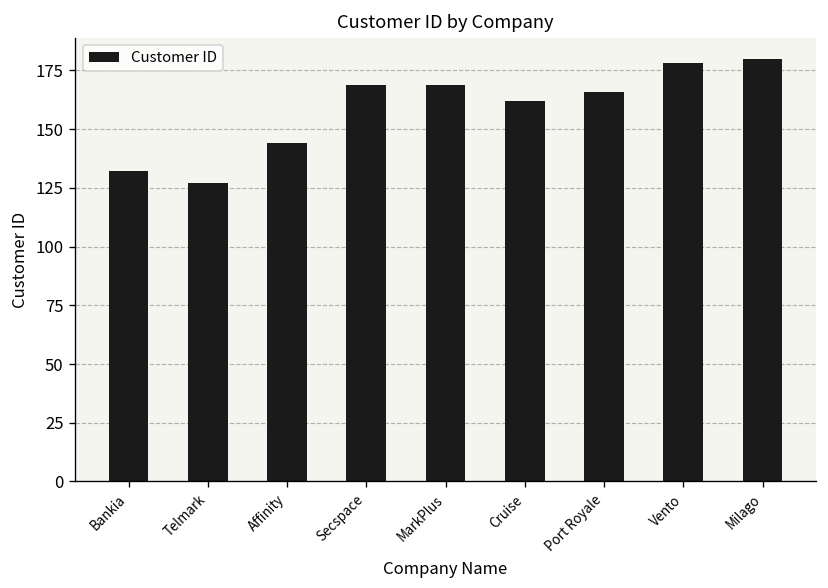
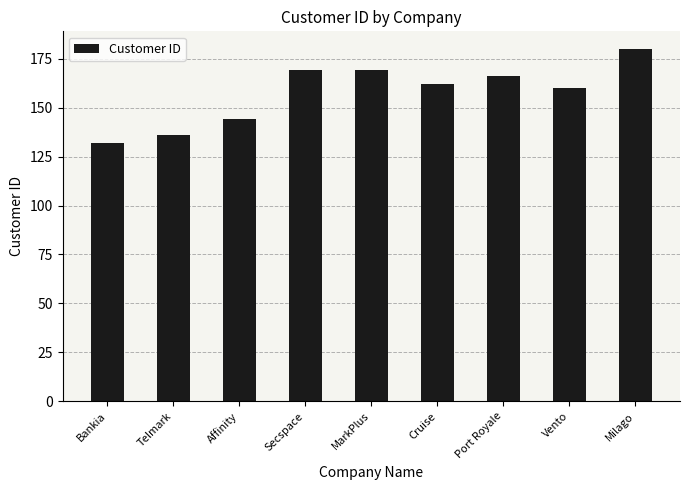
Telmark: 127 -> 136
Vento: 178 -> 160
